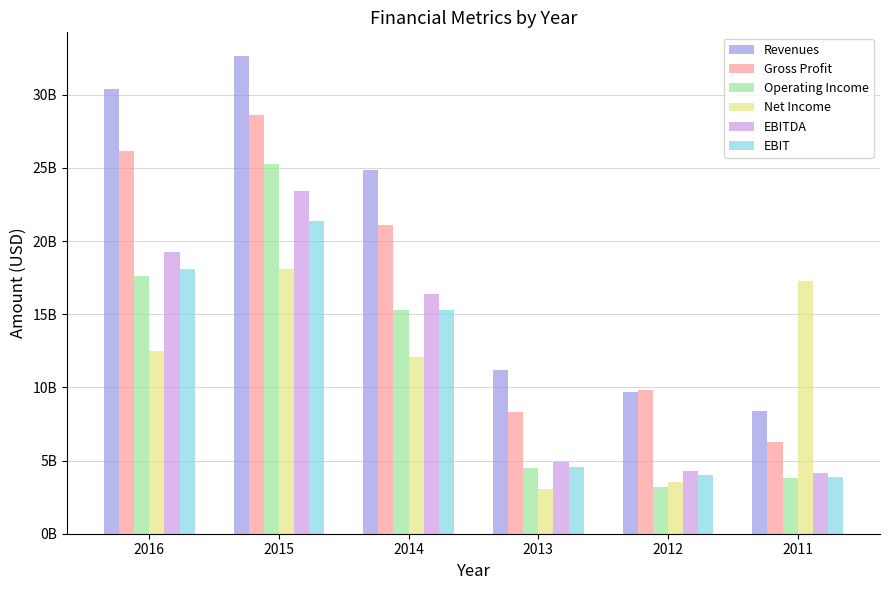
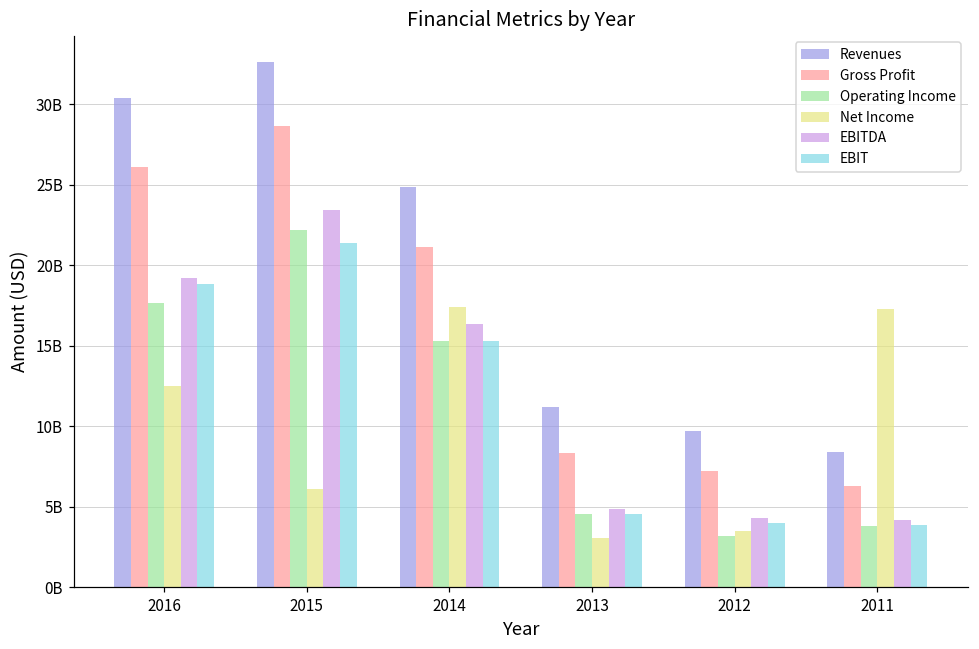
EBIT, 2016: 18100000000 -> 18800000000
Operating Income, 2015: 25300000000 -> 22200000000
Net Income, 2015: 18100000000 -> 6100000000
Net Income, 2014: 12100000000 -> 17400000000
Gross Profit, 2012: 9800000000 -> 7200000000
